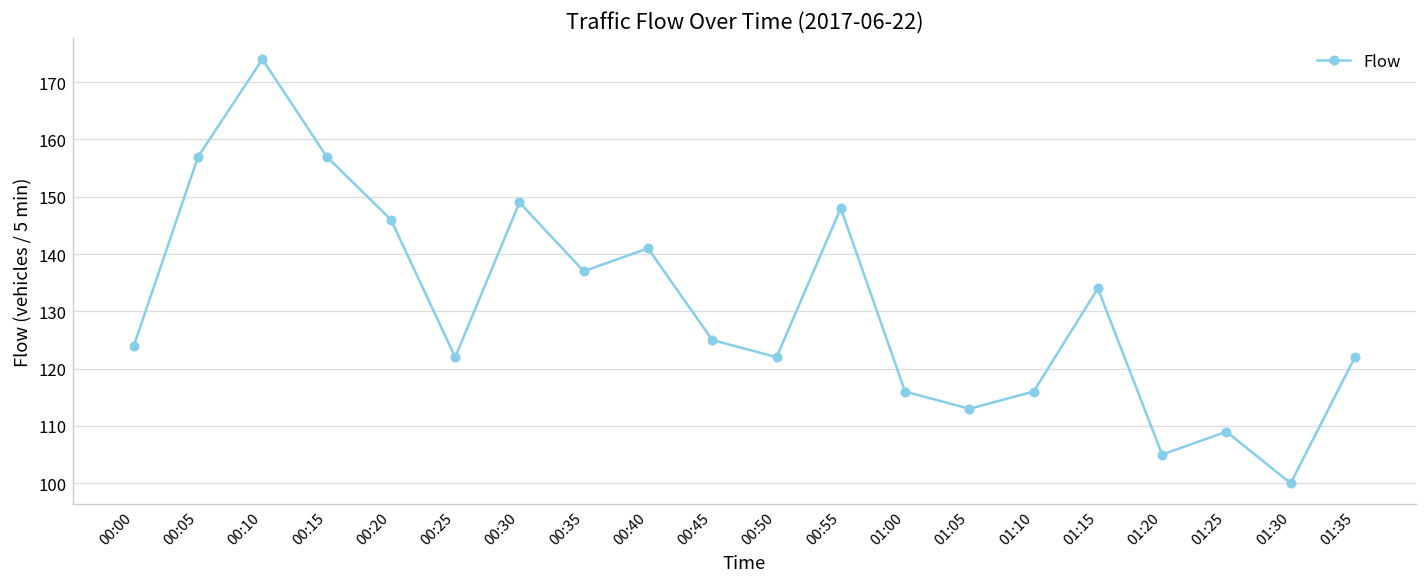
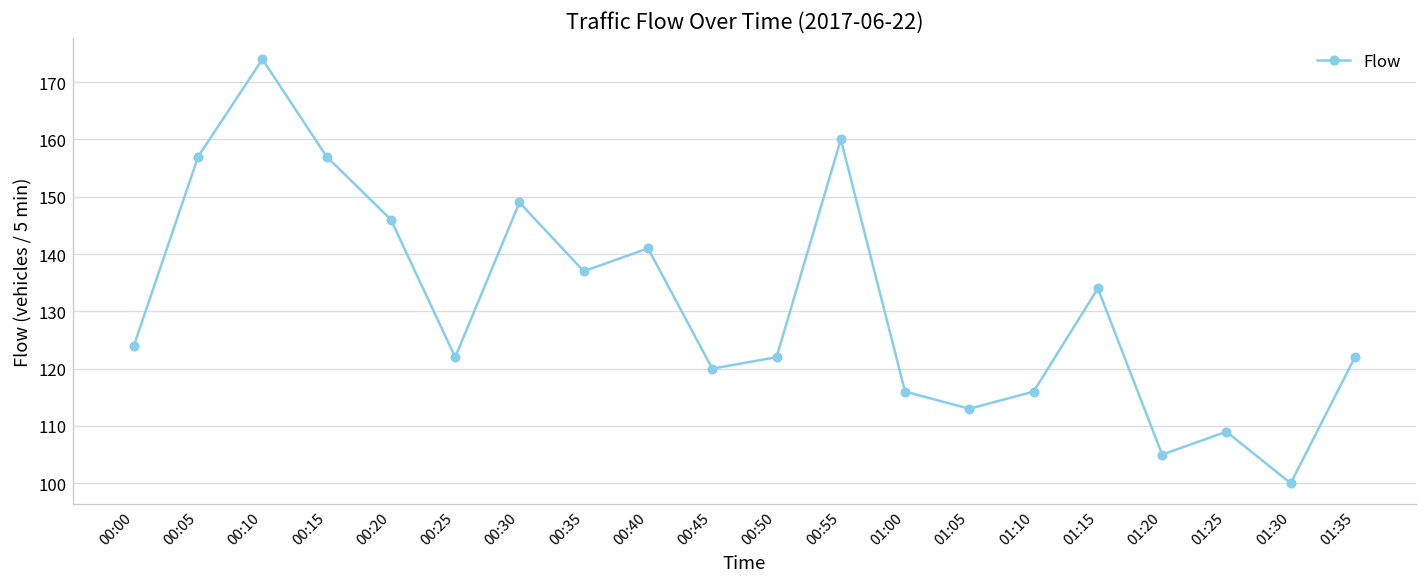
00:45: 125 -> 120
00:55: 148 -> 160
